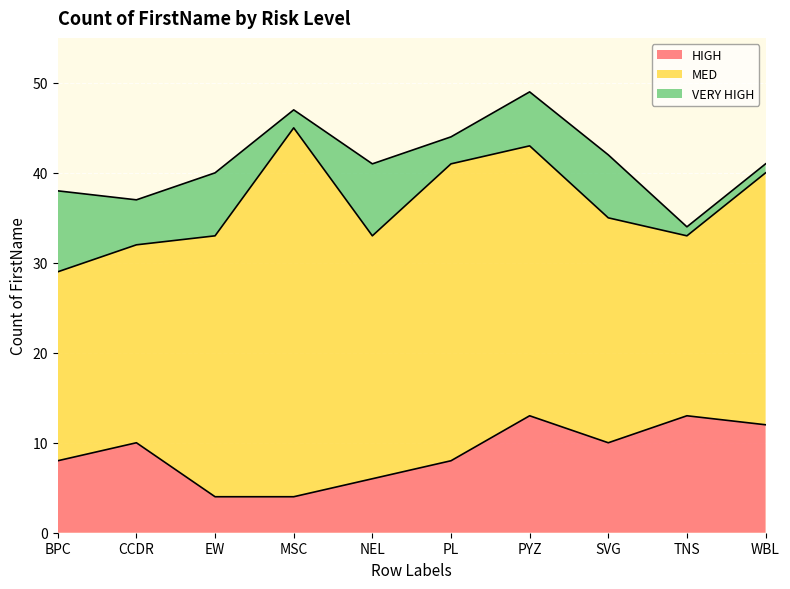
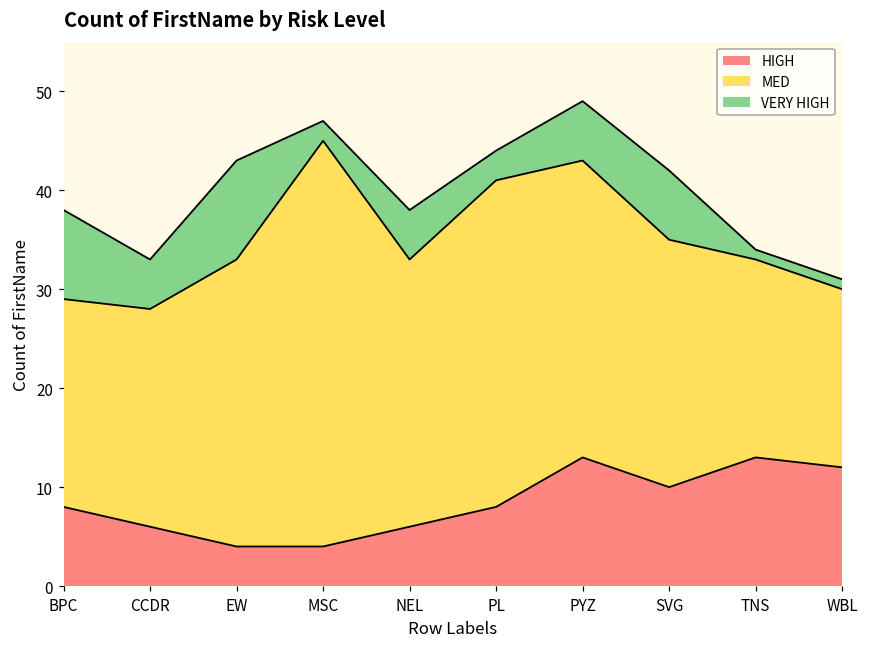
HIGH, CCDR: 10 -> 6
VERY HIGH, EW: 7 -> 10
VERY HIGH, NEL: 8 -> 5
MED, WBL: 28 -> 18
